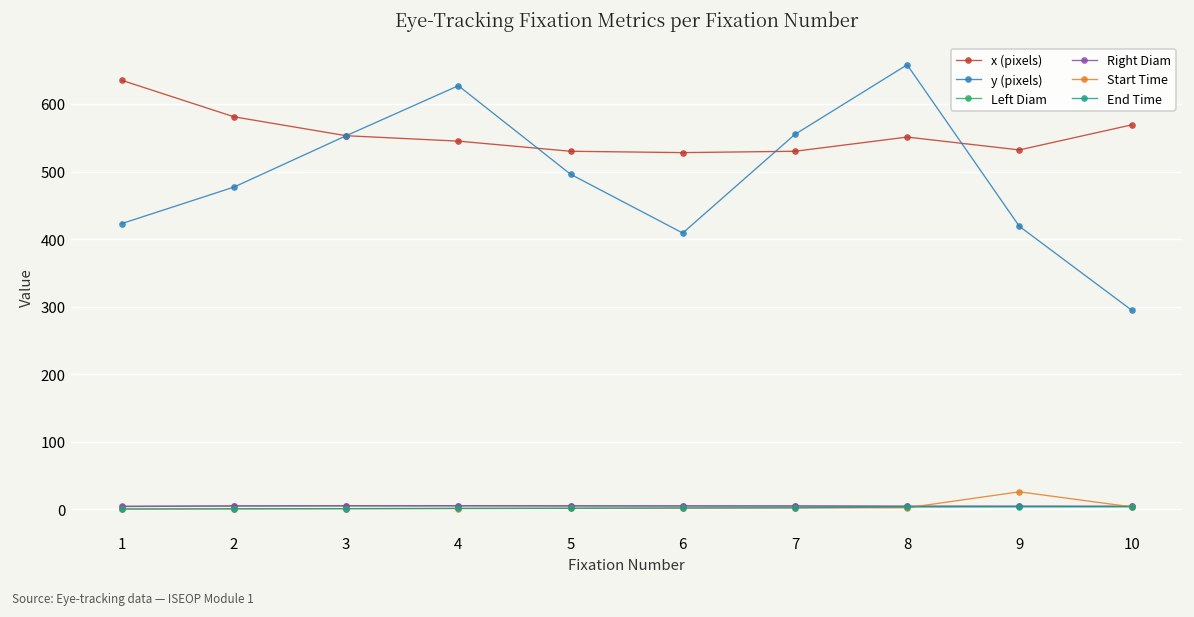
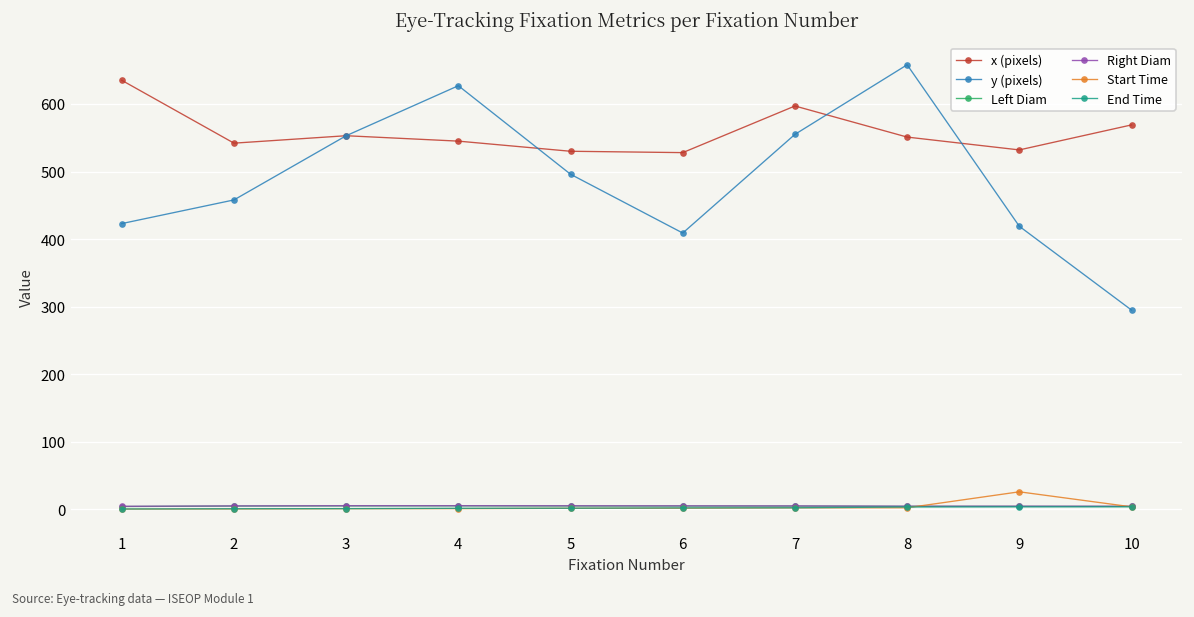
x (pixels), 2: 580 -> 540
y (pixels), 2: 480 -> 460
x (pixels), 7: 530 -> 600
